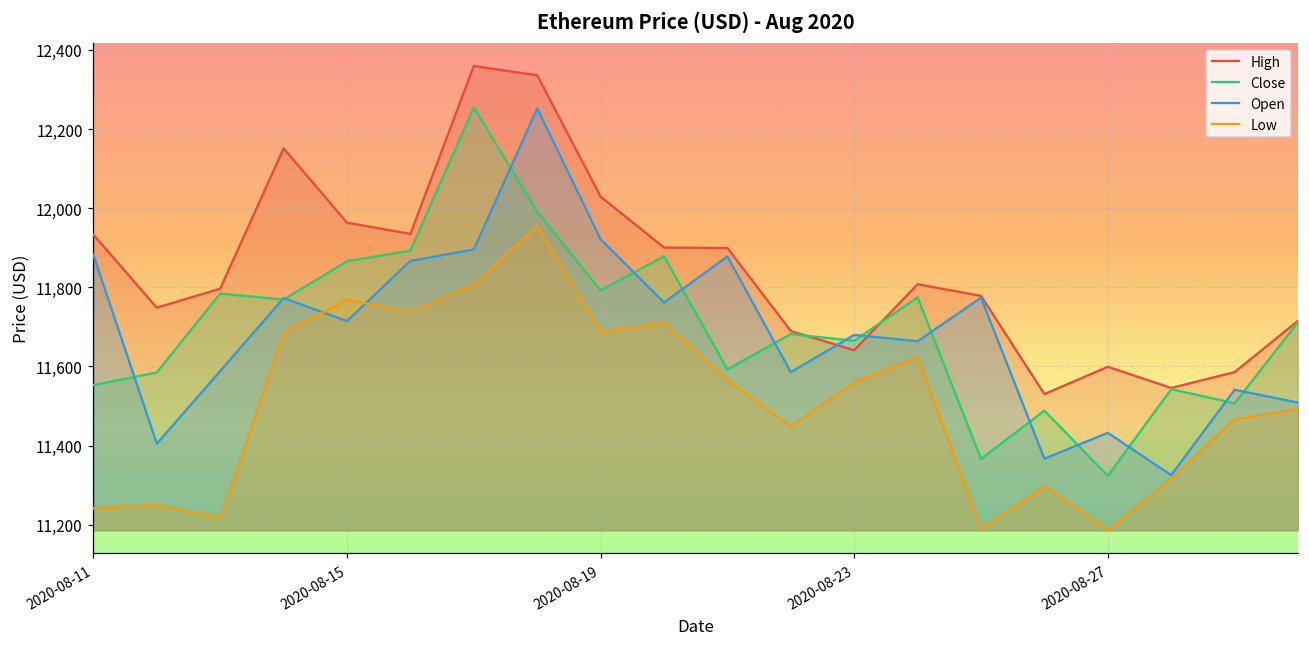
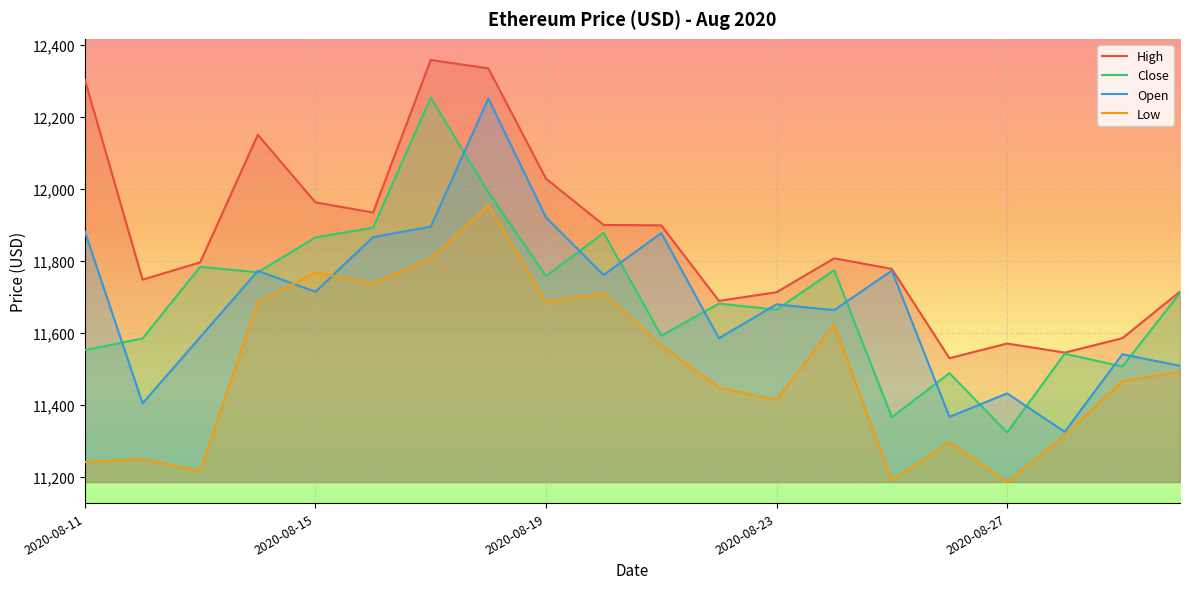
High, 2020-08-11: 11,930 -> 12,300
Close, 2020-08-19: 11,790 -> 11,760
High, 2020-08-23: 11,640 -> 11,710
Low, 2020-08-23: 11,560 -> 11,410
High, 2020-08-27: 11,600 -> 11,570
